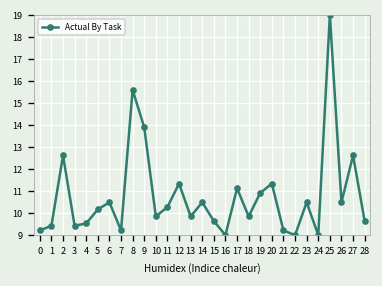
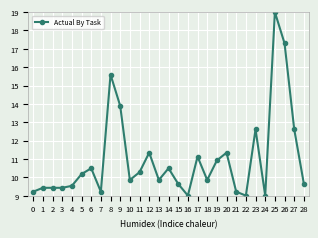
2: 12.6 -> 9.4
23: 10.5 -> 12.6
26: 10.5 -> 17.3
